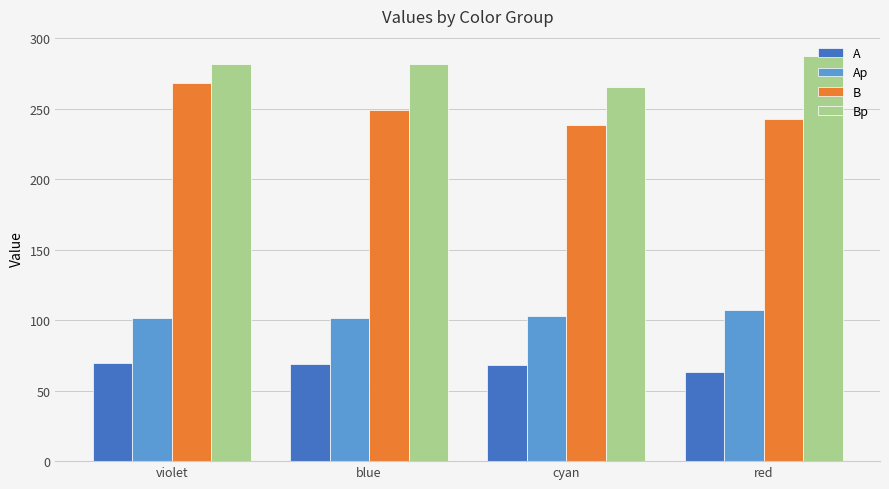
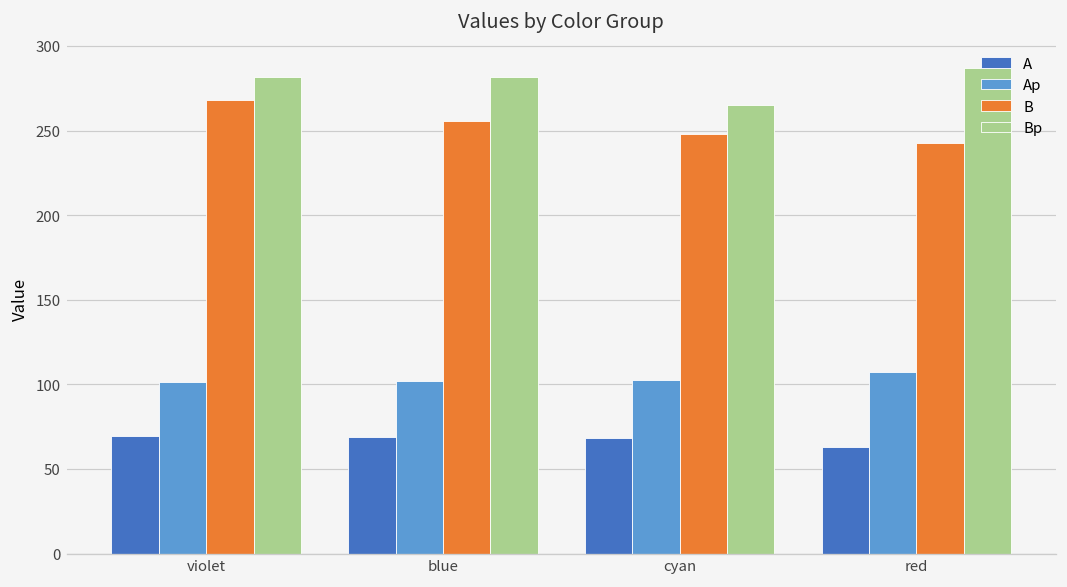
B, blue: 249 -> 256
B, cyan: 238 -> 248
